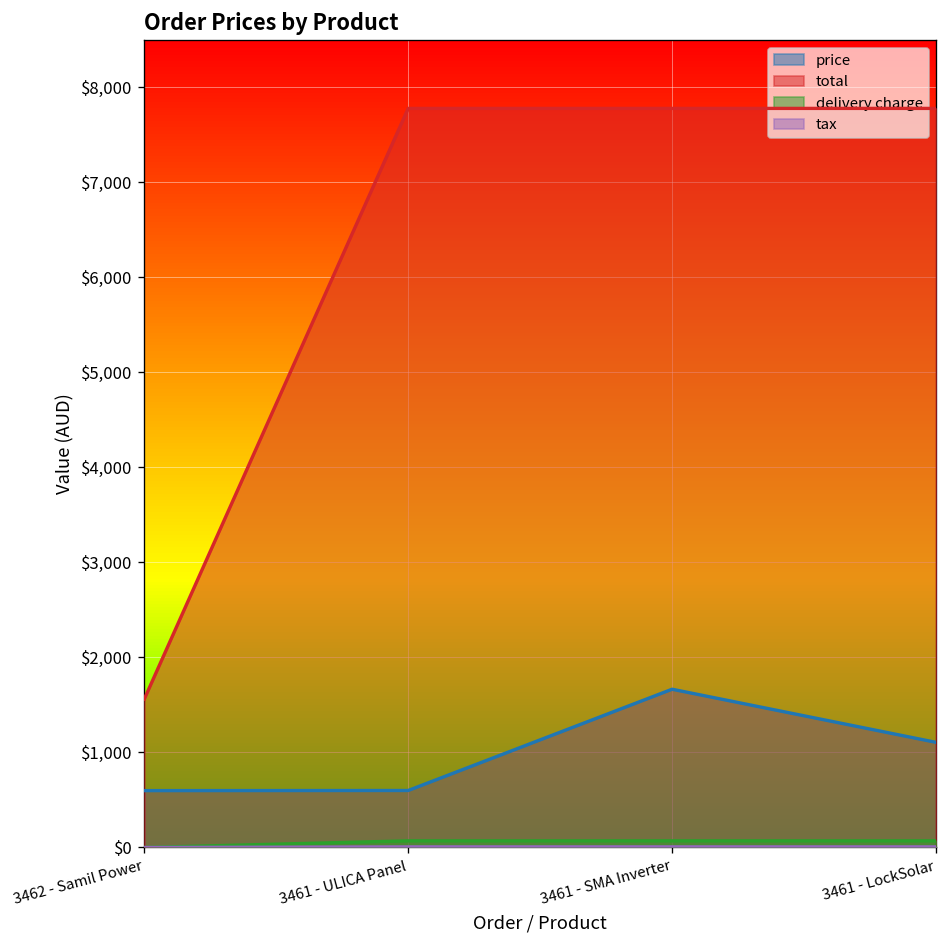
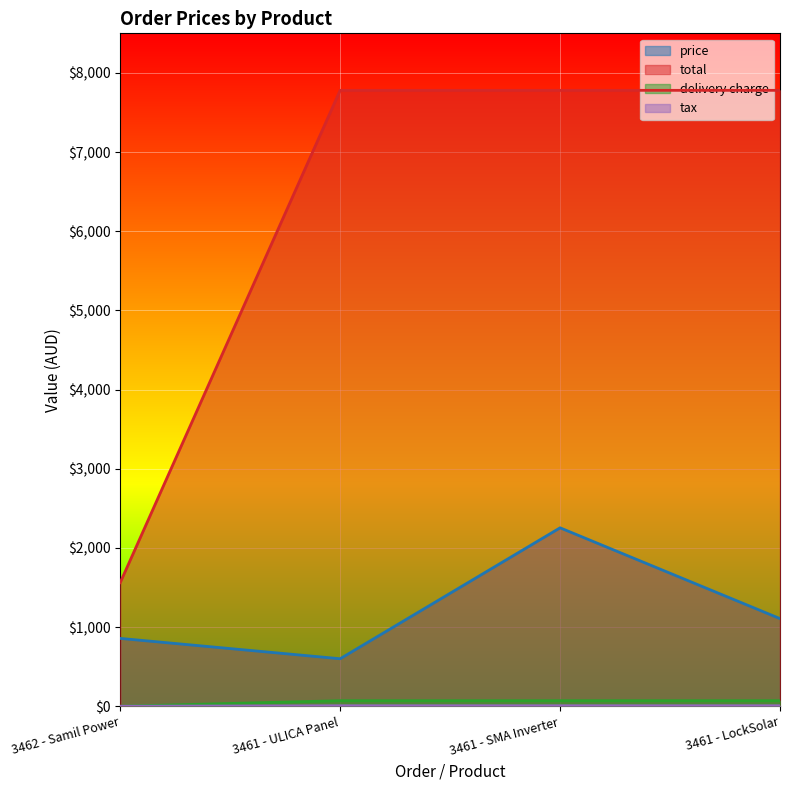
price, 3462 - Samil Power: $600 -> $900
price, 3461 - SMA Inverter: $1,700 -> $2,300
